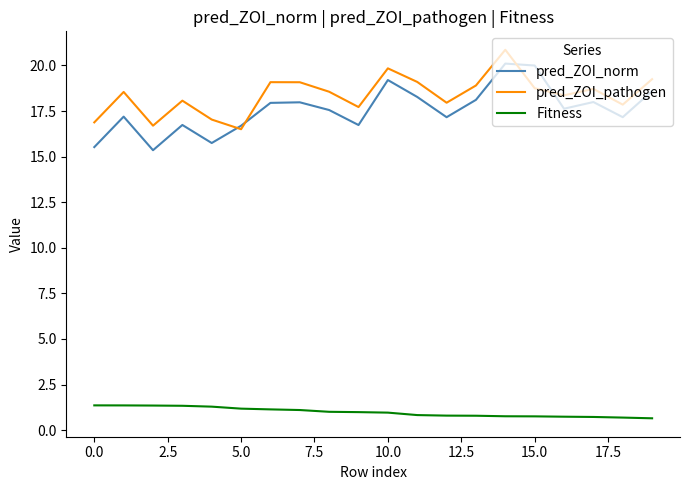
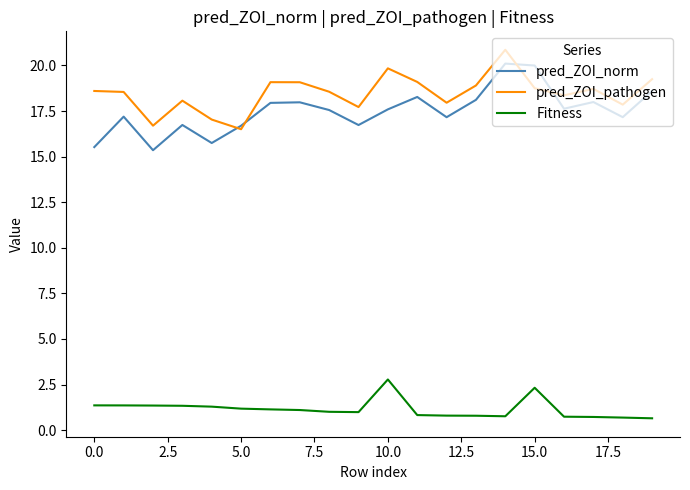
pred_ZOI_pathogen, 0.0: 16.9 -> 18.6
pred_ZOI_norm, 10.0: 19.2 -> 17.6
Fitness, 10.0: 1.0 -> 2.8
Fitness, 15.0: 0.8 -> 2.3
